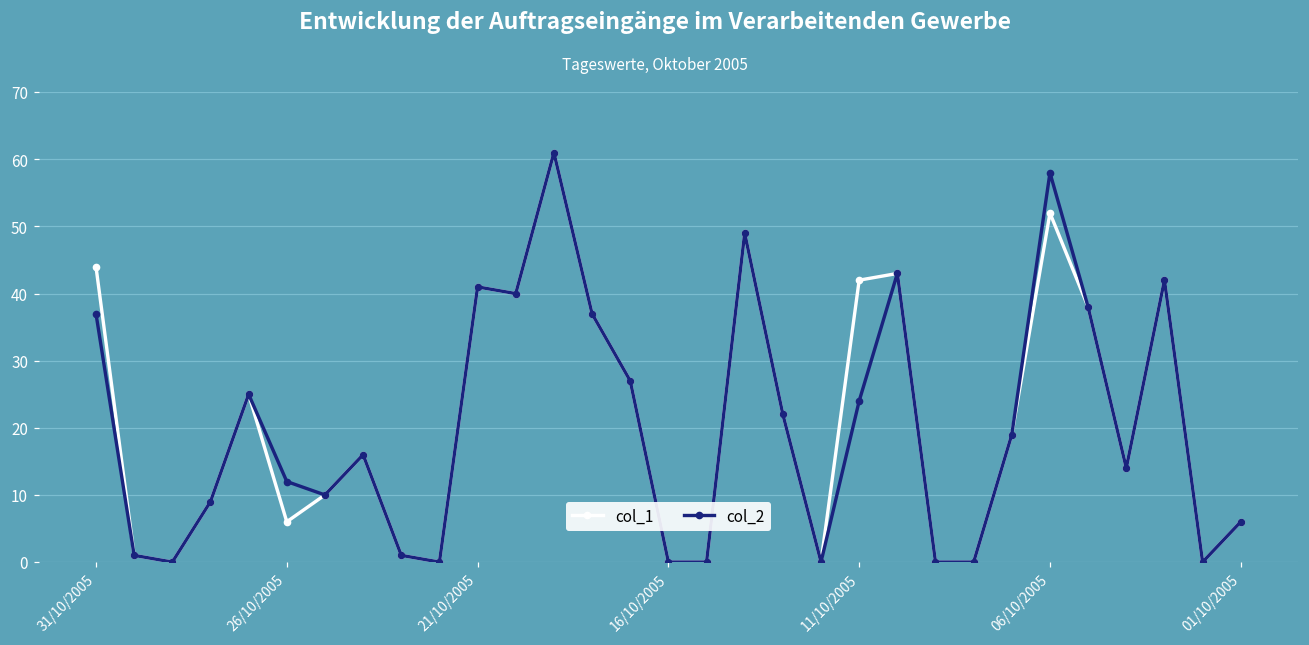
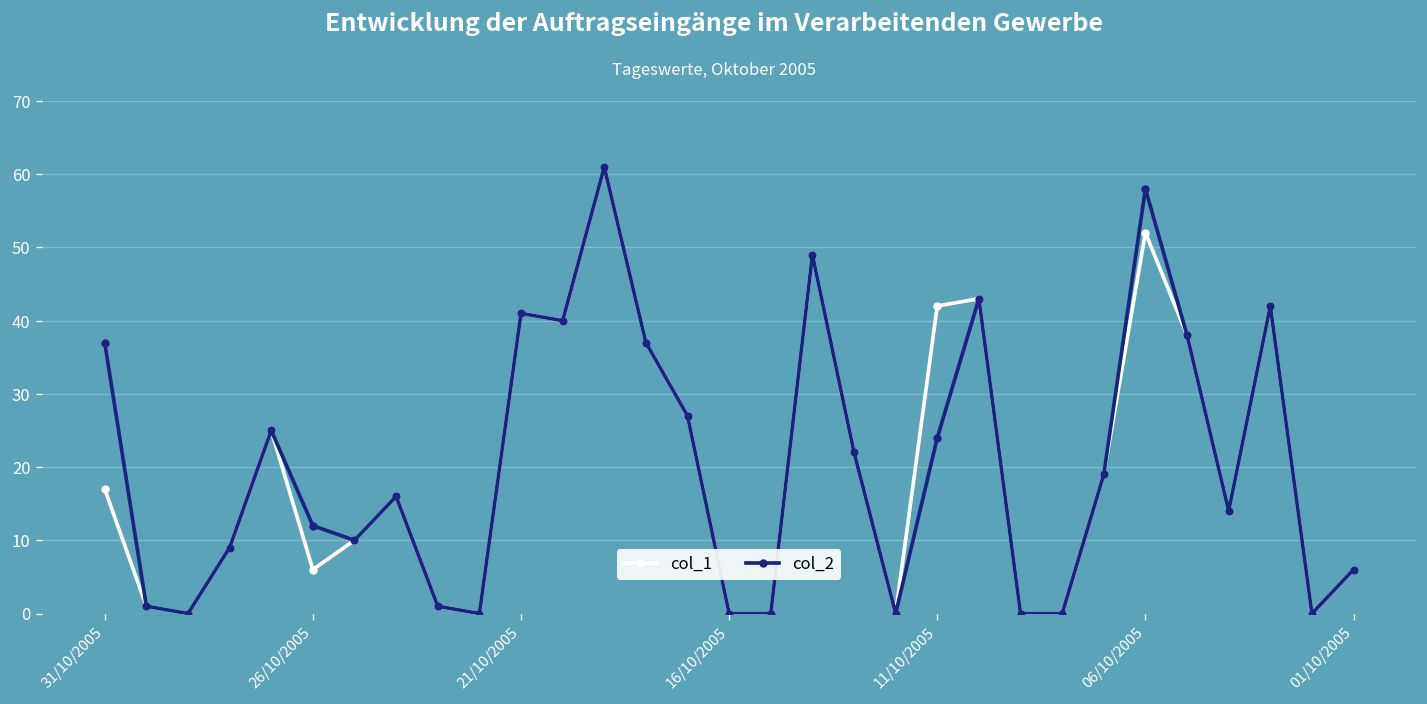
col_1, 31/10/2005: 44 -> 17
